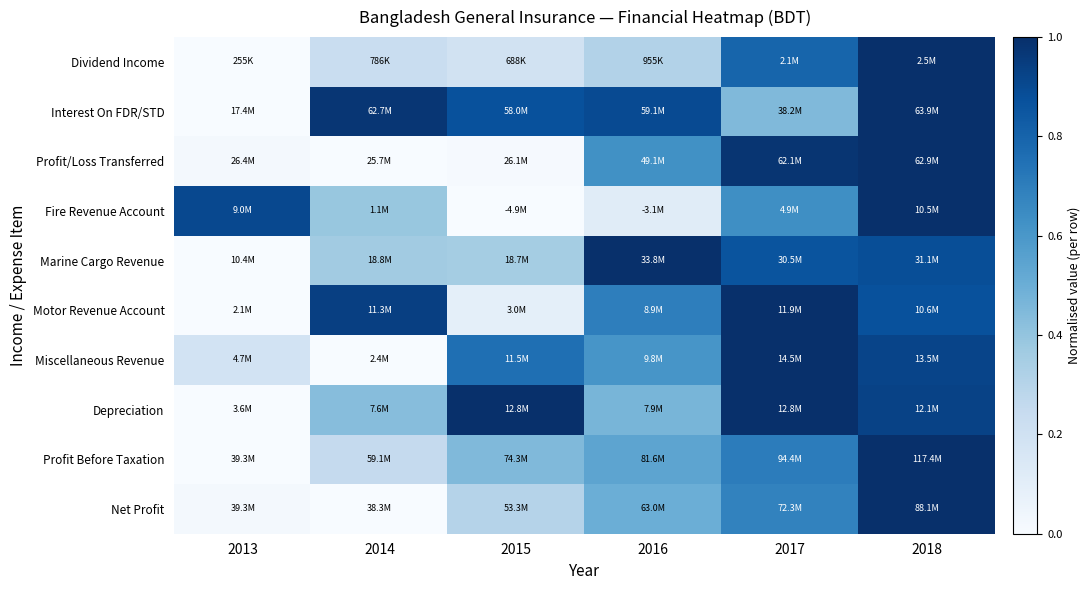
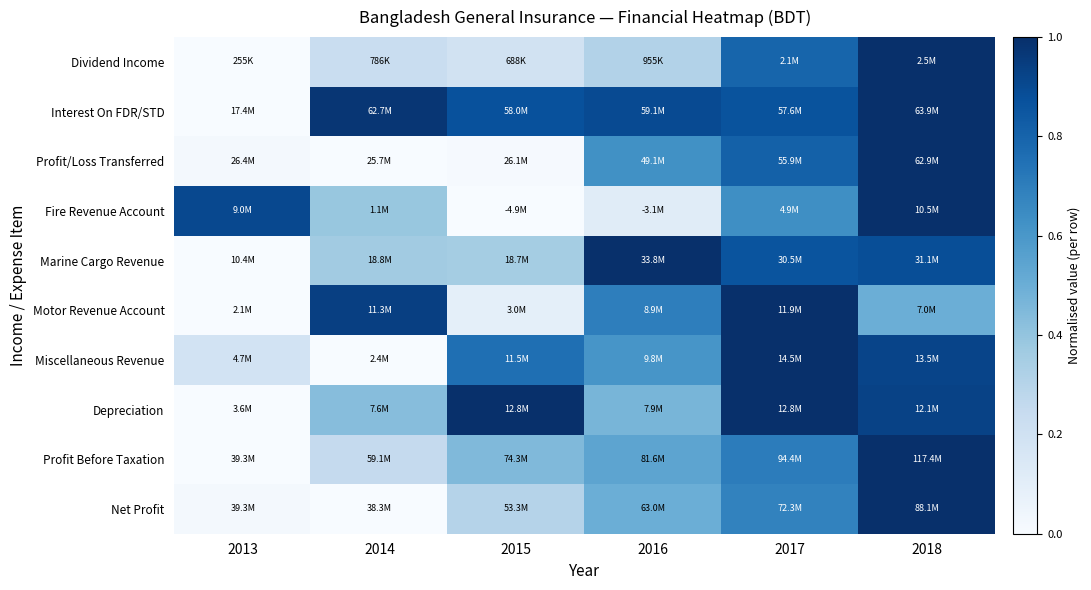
Interest On FDR/STD, 2017: 38.2M -> 57.6M
Profit/Loss Transferred, 2017: 62.1M -> 55.9M
Motor Revenue Account, 2018: 10.6M -> 7.0M
